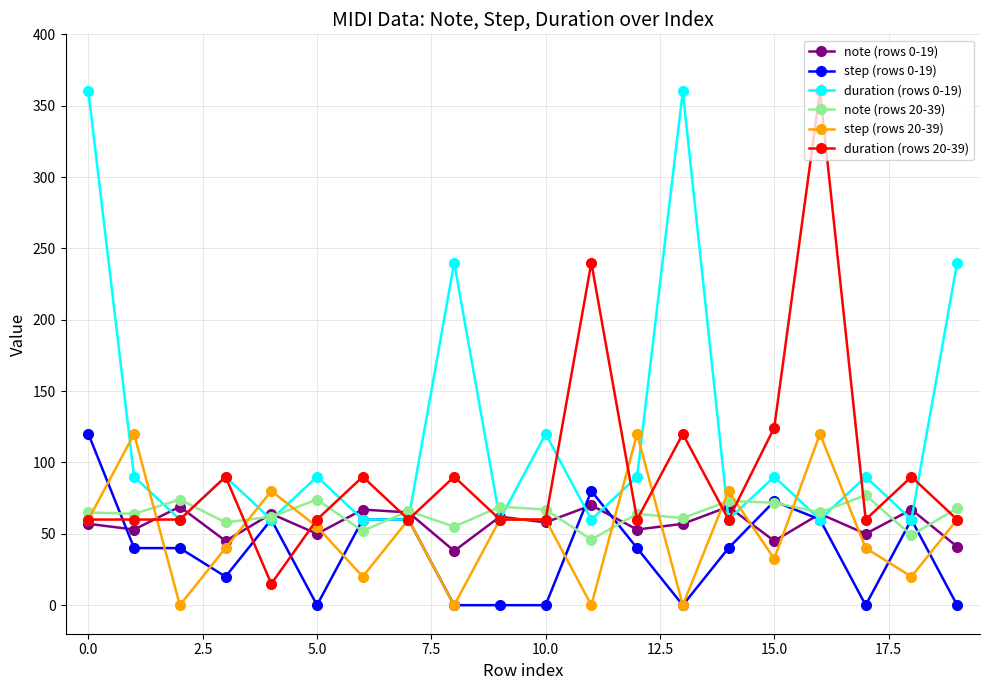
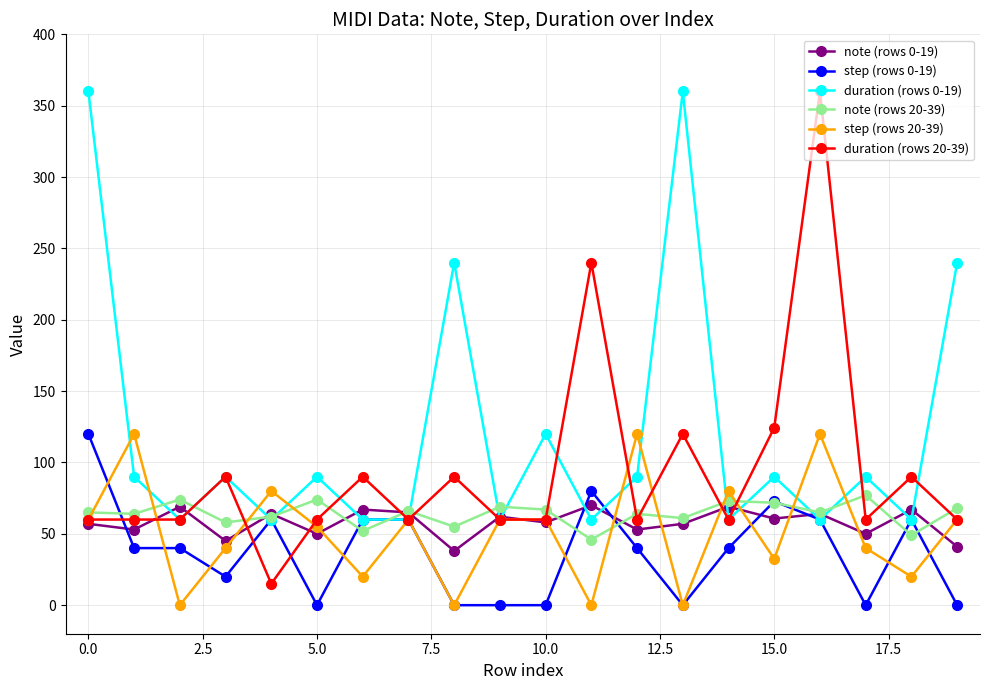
note (rows 0-19), 15.0: 45 -> 61
